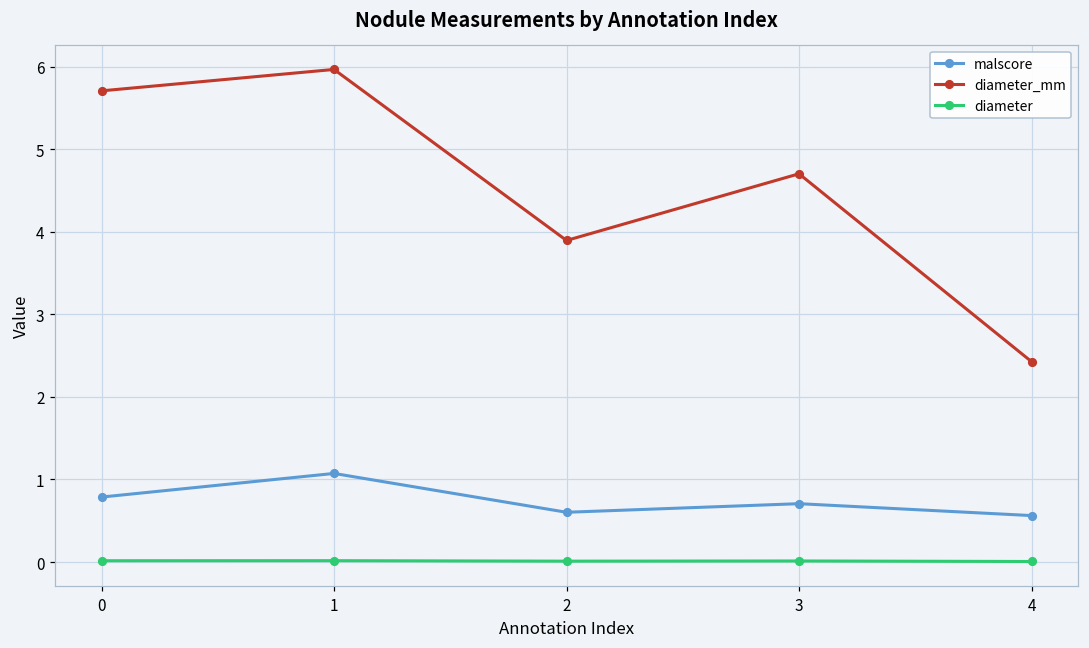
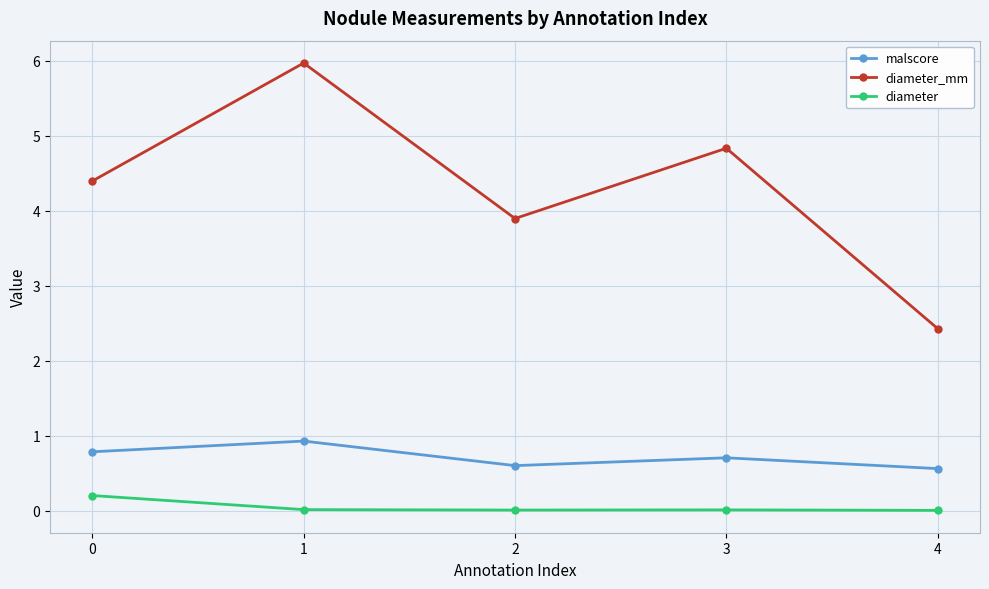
diameter_mm, 0: 5.7 -> 4.4
diameter, 0: 0.0 -> 0.2
malscore, 1: 1.1 -> 0.9
diameter_mm, 3: 4.7 -> 4.8
